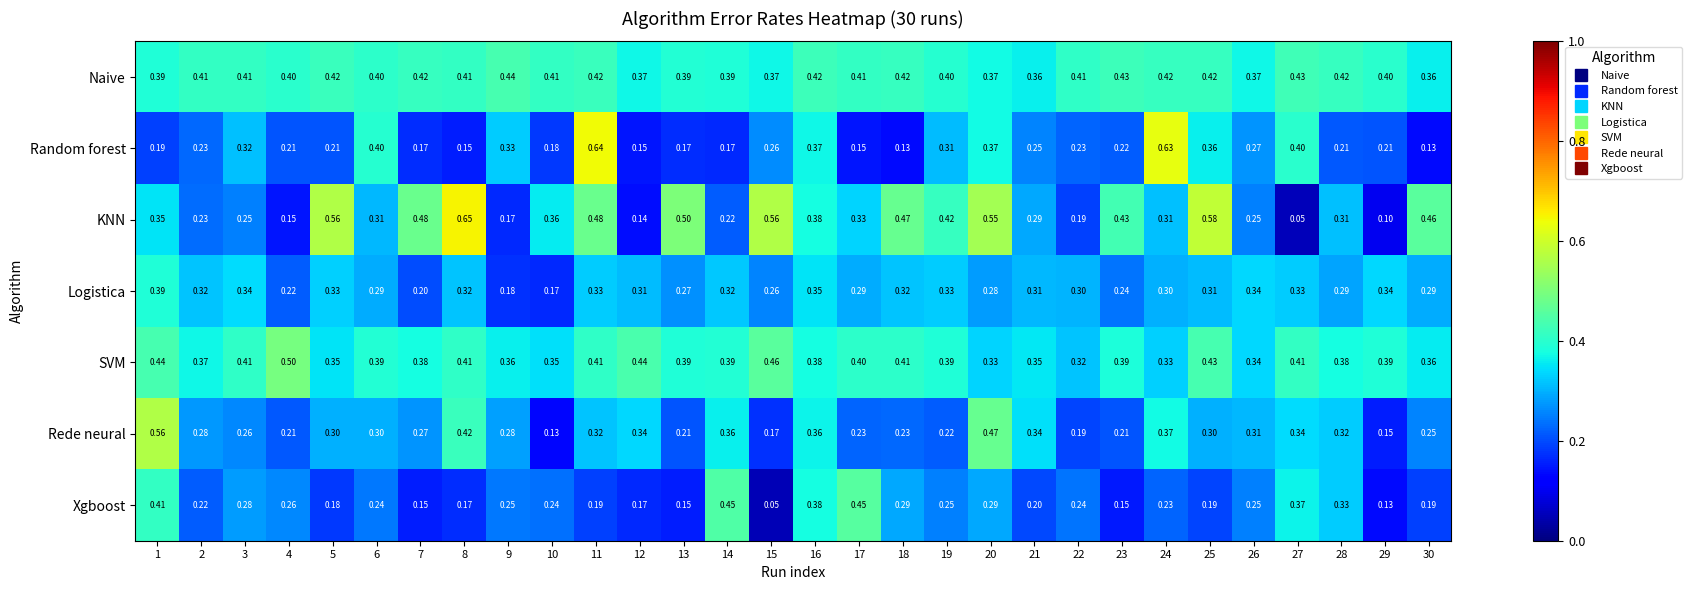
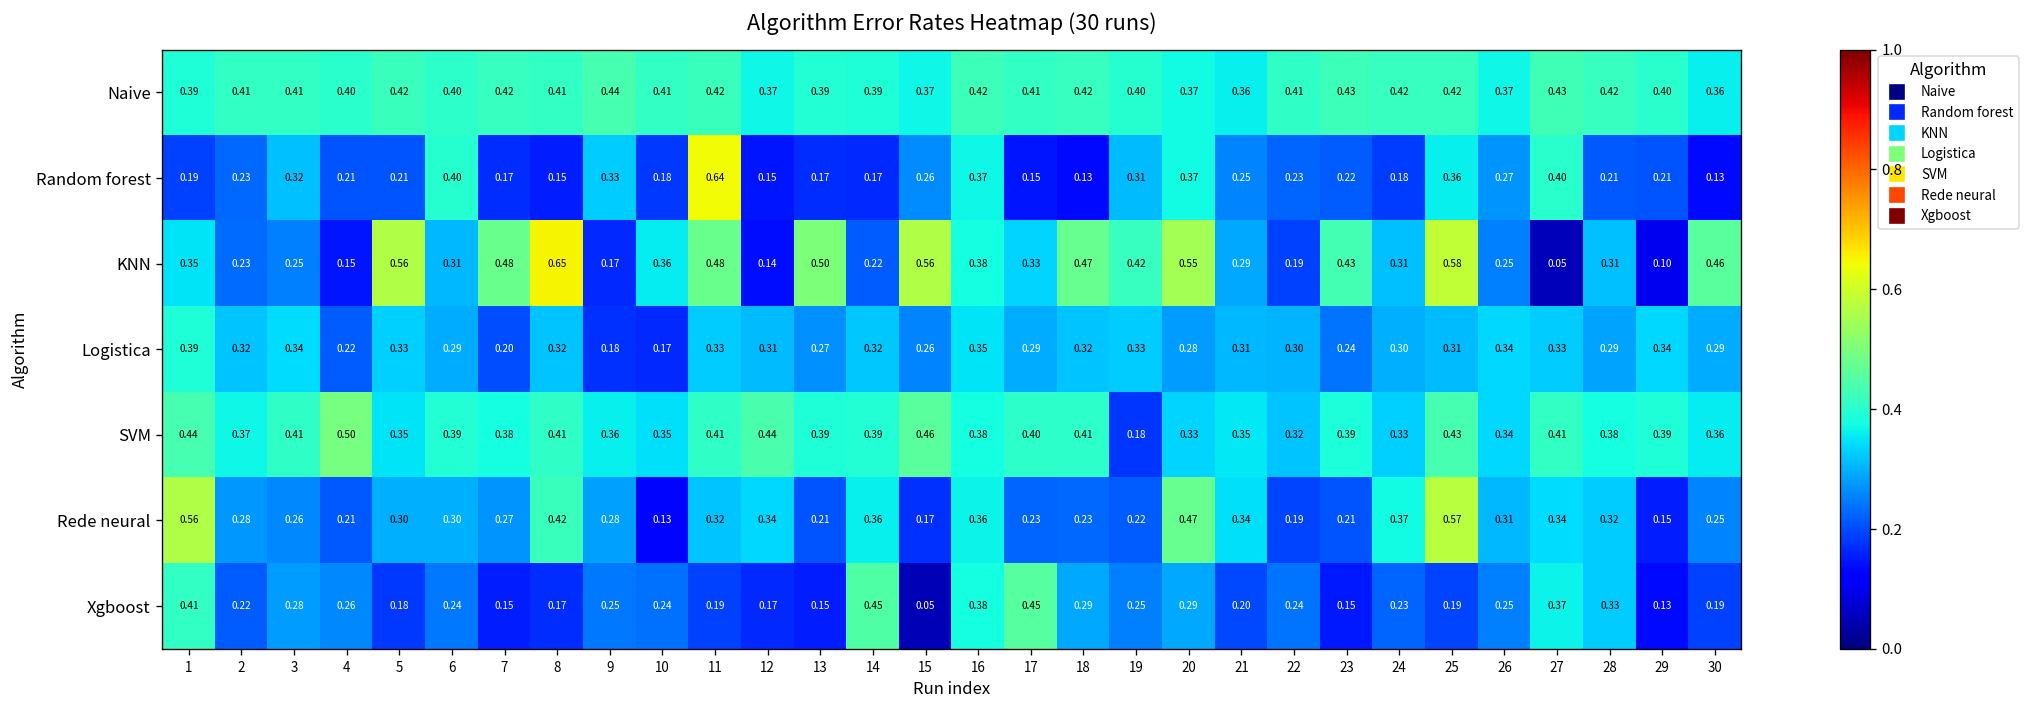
Random forest, 24: 0.63 -> 0.18
SVM, 19: 0.39 -> 0.18
Rede neural, 25: 0.30 -> 0.57
